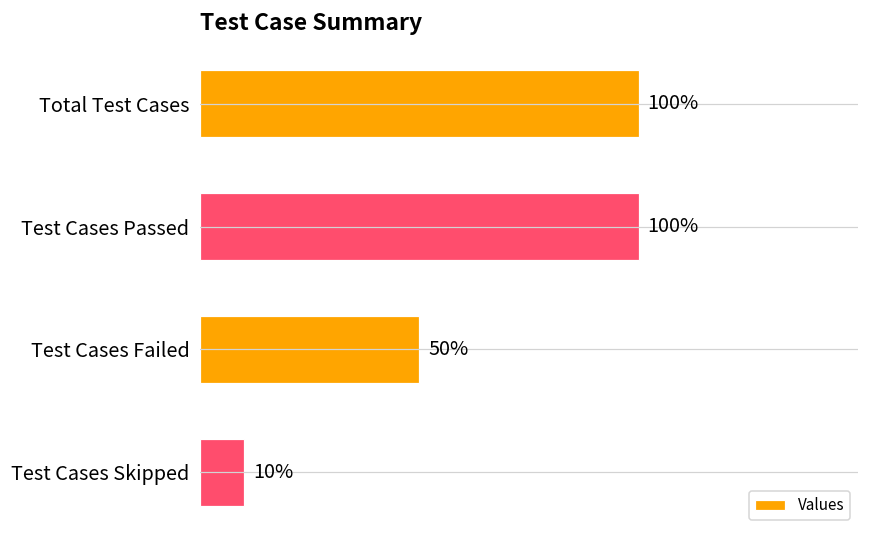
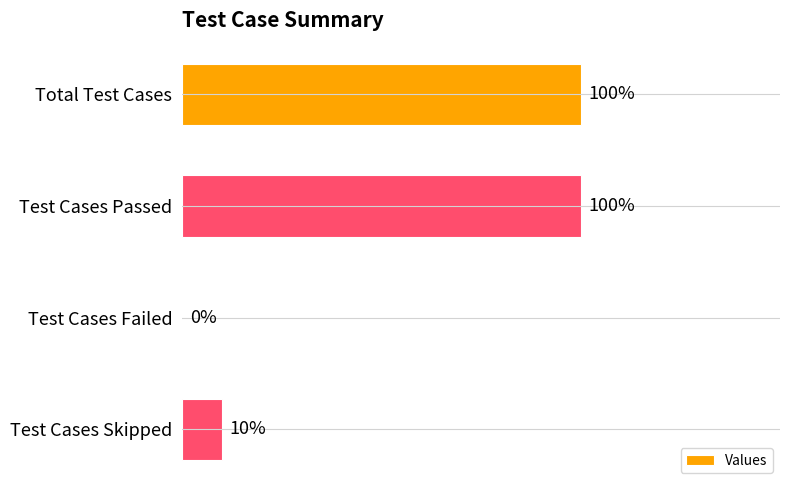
Test Cases Failed: 50% -> 0%
